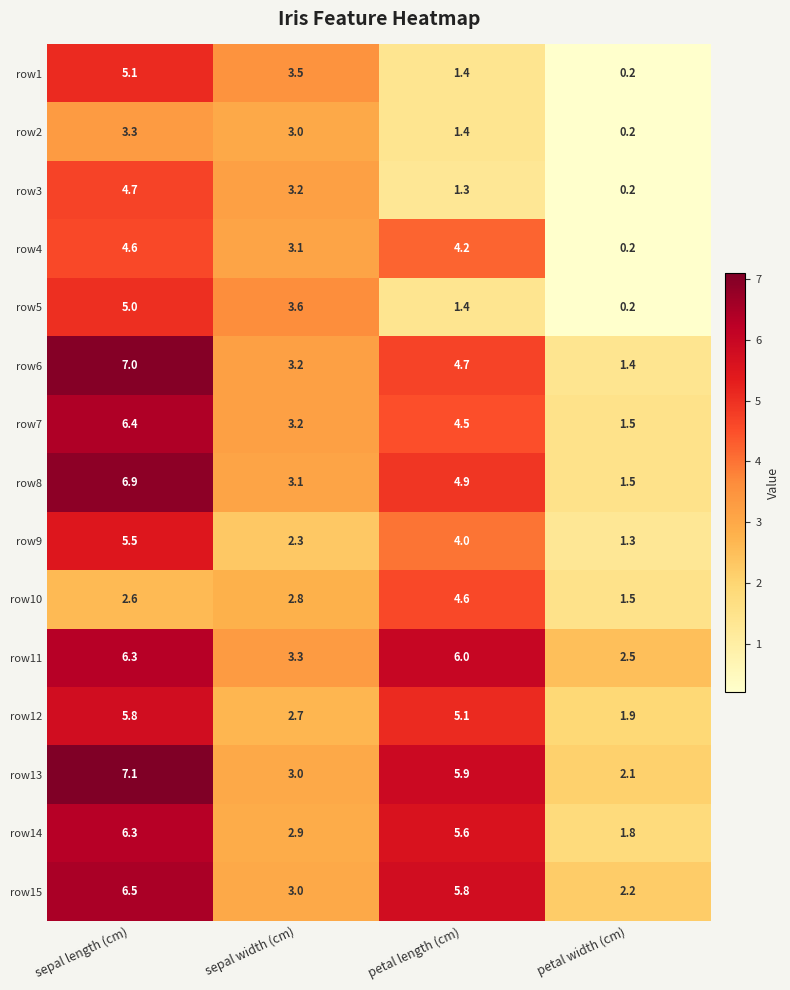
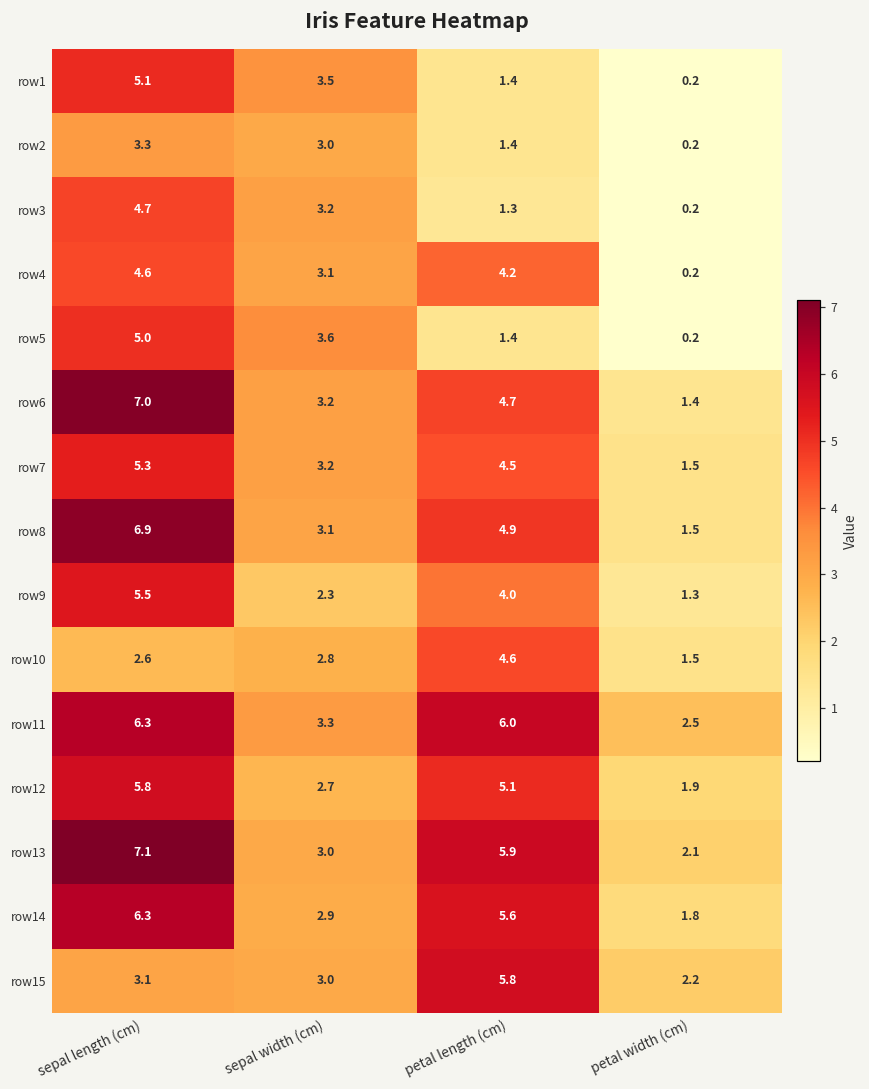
row7, sepal length (cm): 6.4 -> 5.3
row15, sepal length (cm): 6.5 -> 3.1
